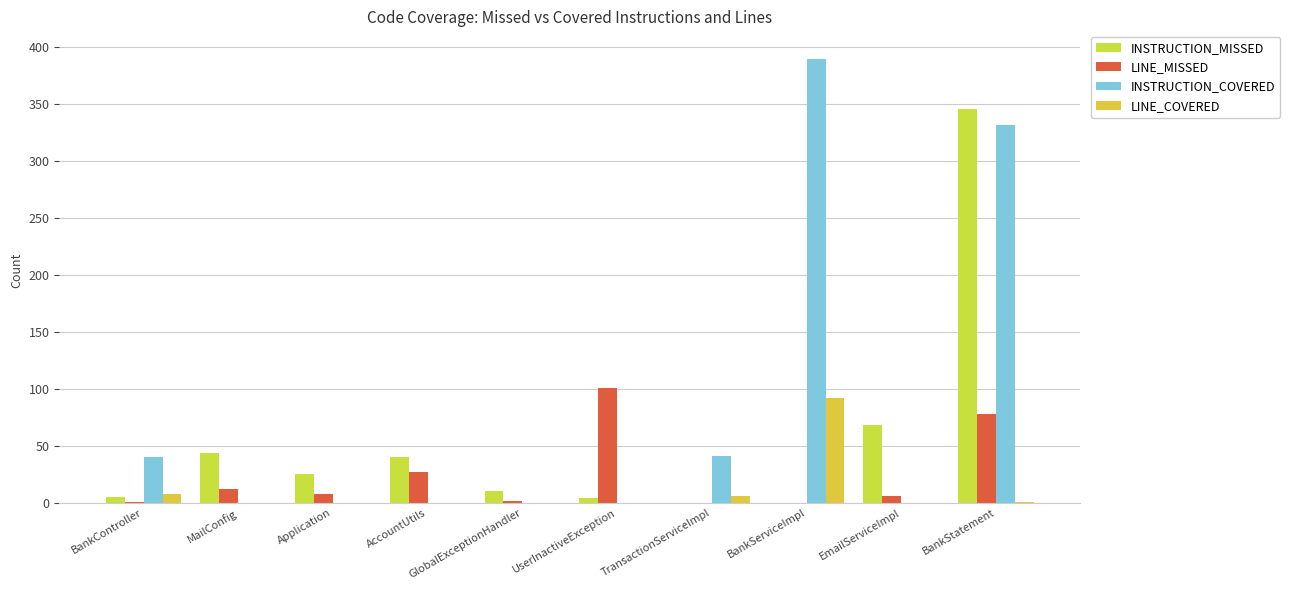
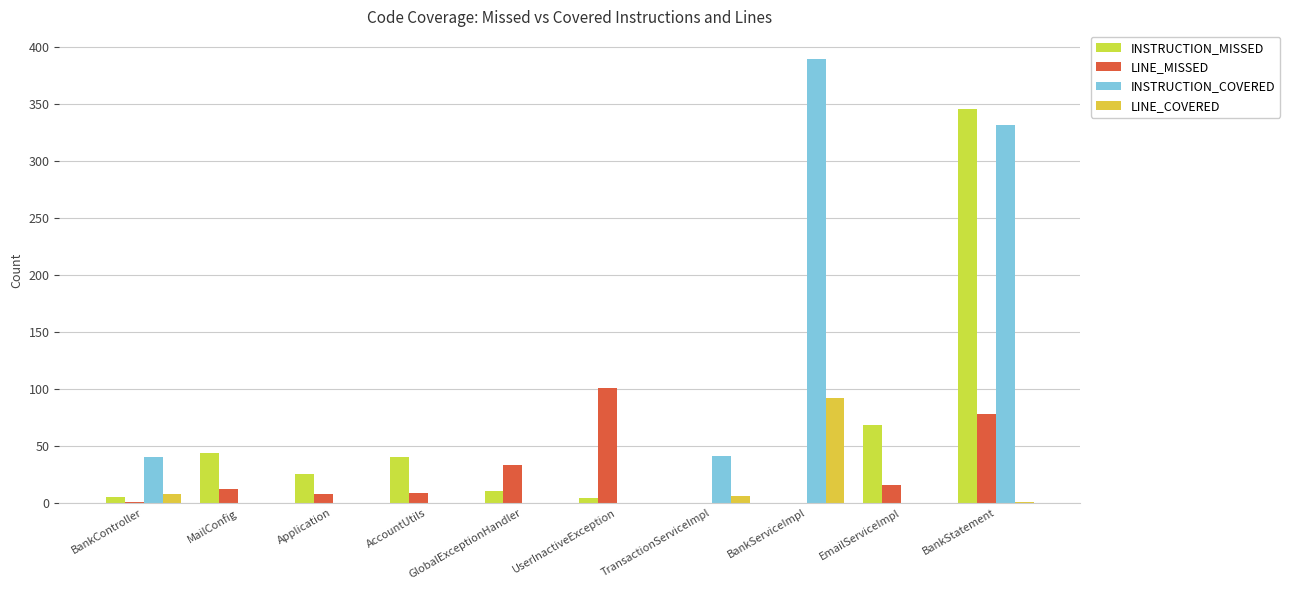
LINE_MISSED, AccountUtils: 27 -> 9
LINE_MISSED, GlobalExceptionHandler: 2 -> 33
LINE_MISSED, EmailServiceImpl: 6 -> 16
